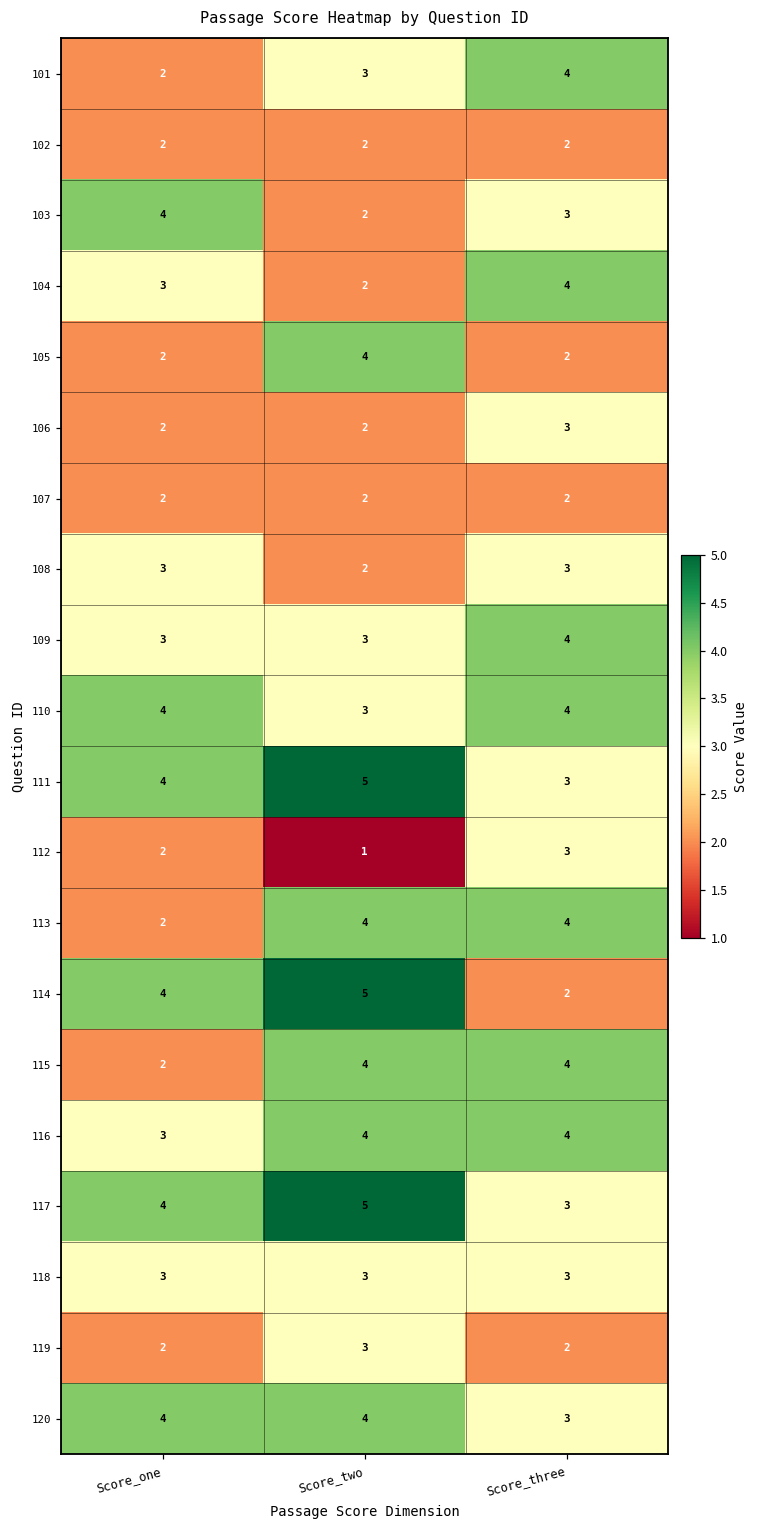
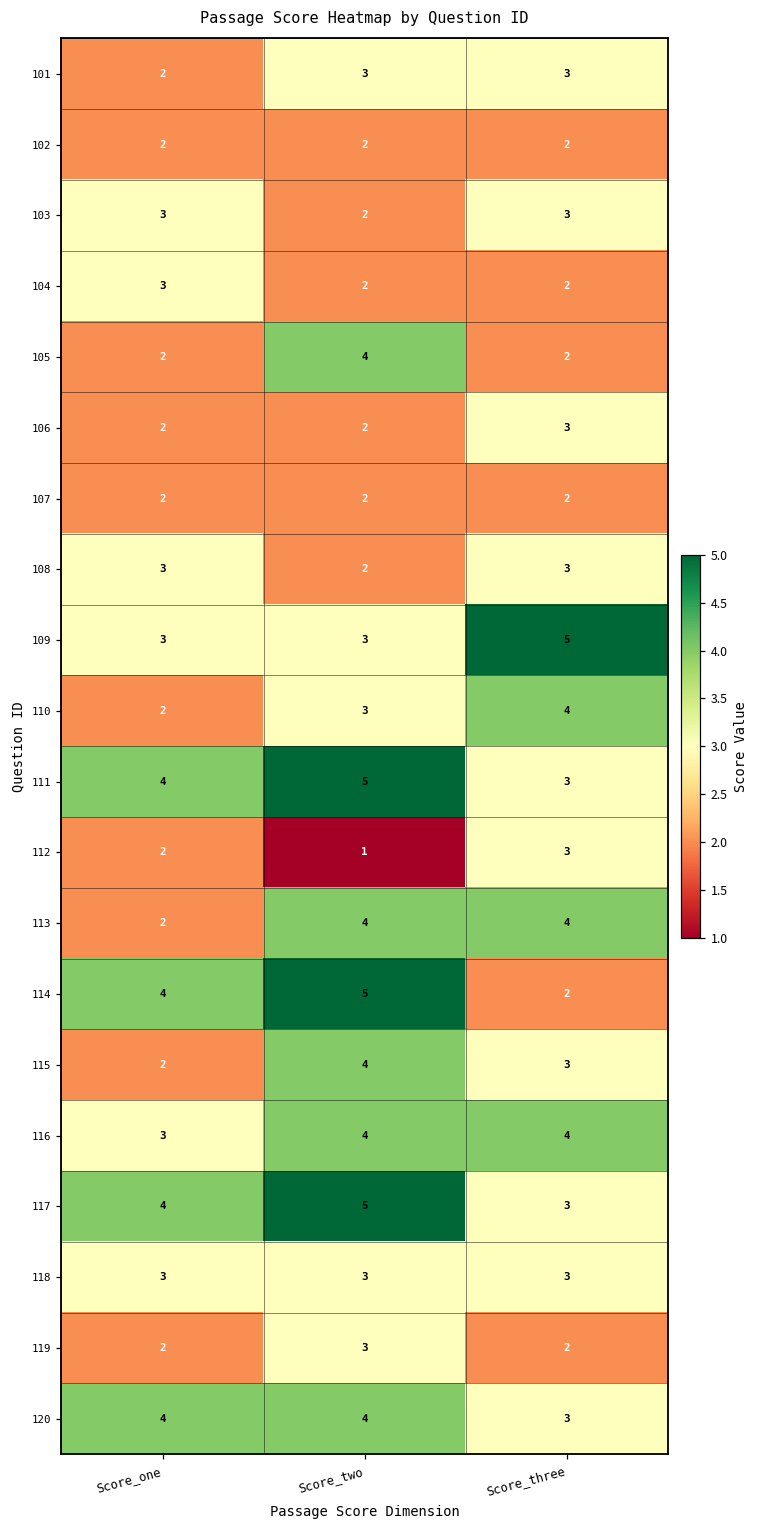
101, Score_three: 4 -> 3
103, Score_one: 4 -> 3
104, Score_three: 4 -> 2
109, Score_three: 4 -> 5
110, Score_one: 4 -> 2
115, Score_three: 4 -> 3
